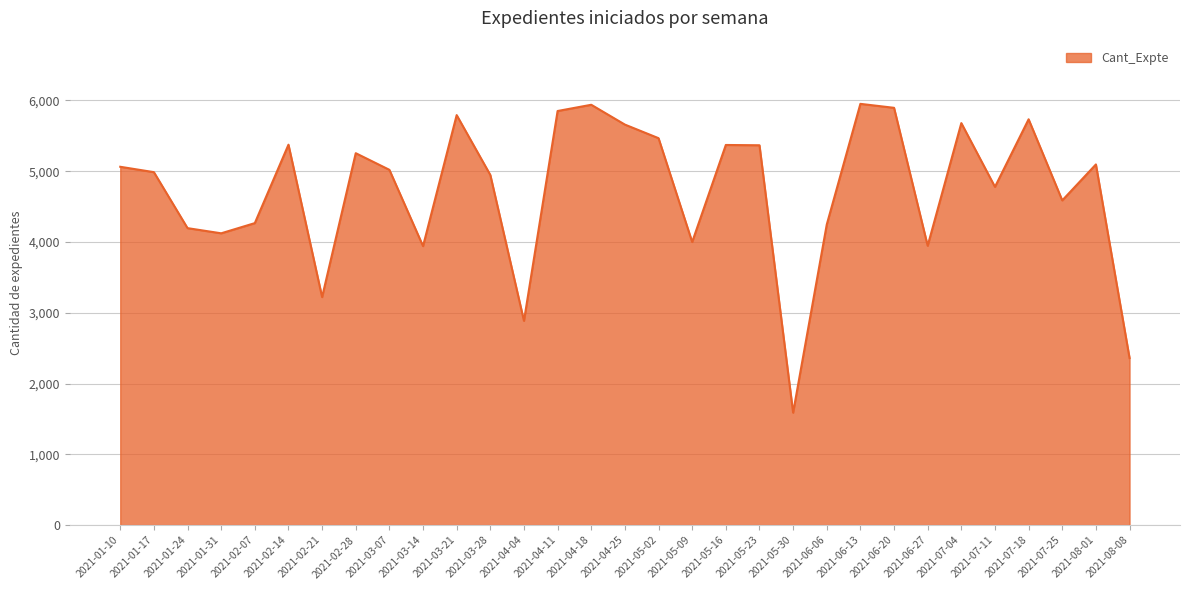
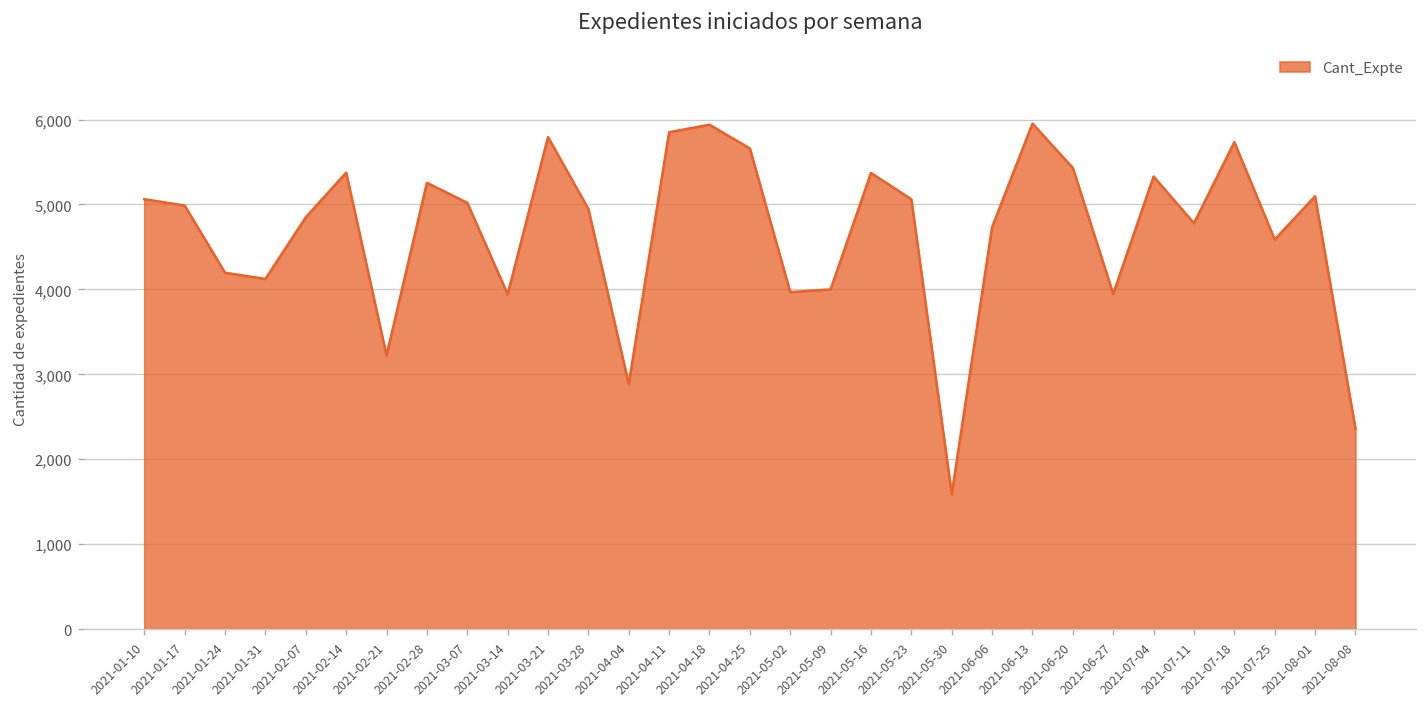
2021-02-07: 4,300 -> 4,800
2021-05-02: 5,500 -> 4,000
2021-05-23: 5,400 -> 5,100
2021-06-06: 4,200 -> 4,700
2021-06-20: 5,900 -> 5,400
2021-07-04: 5,700 -> 5,300
